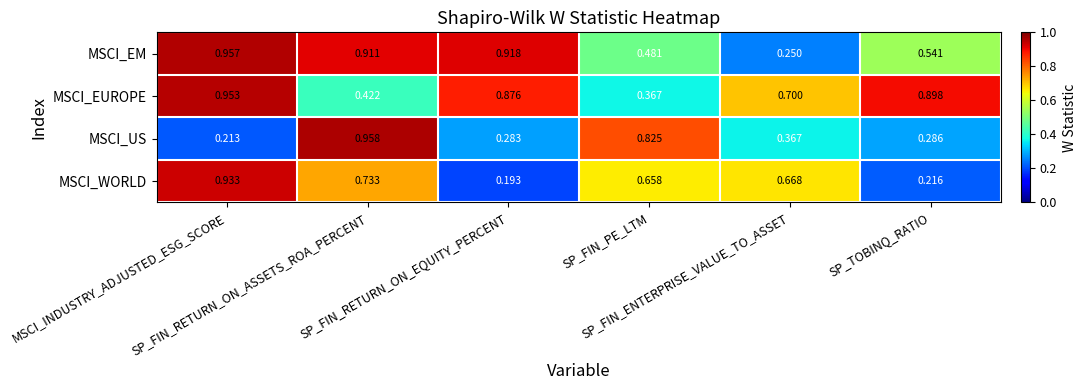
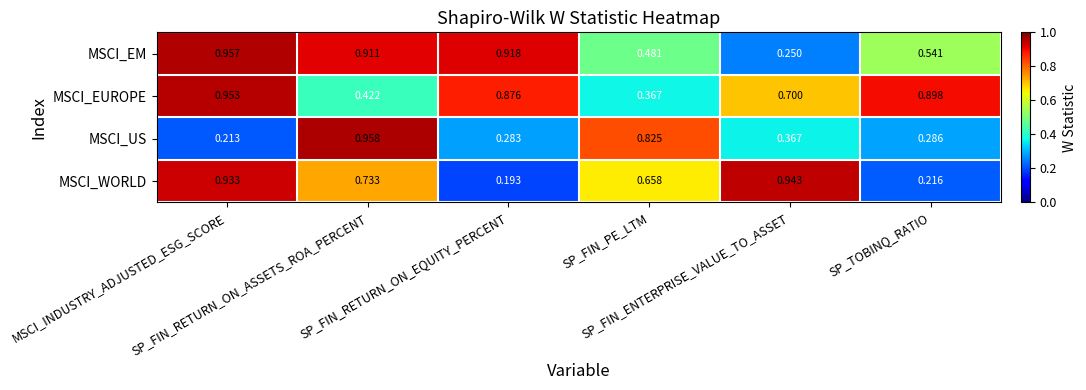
MSCI_WORLD, SP_FIN_ENTERPRISE_VALUE_TO_ASSET: 0.668 -> 0.943
